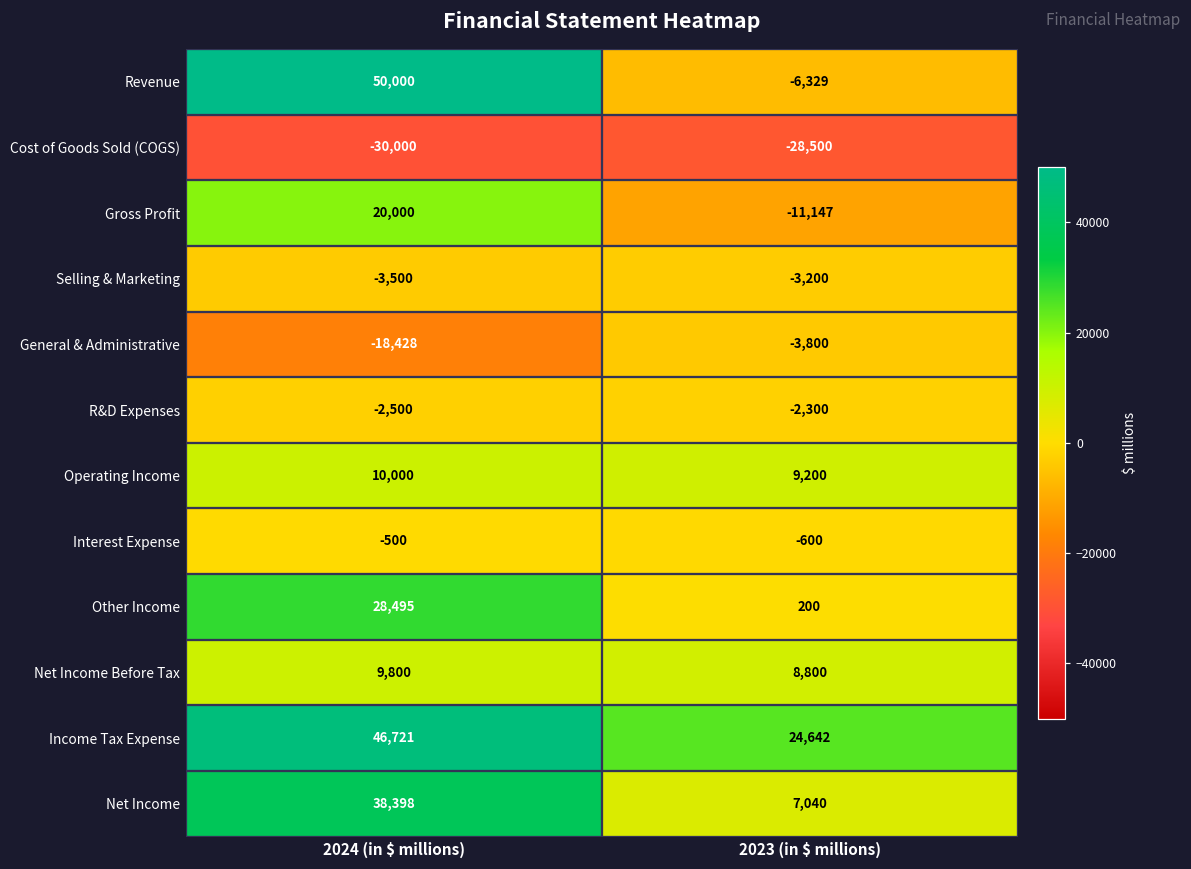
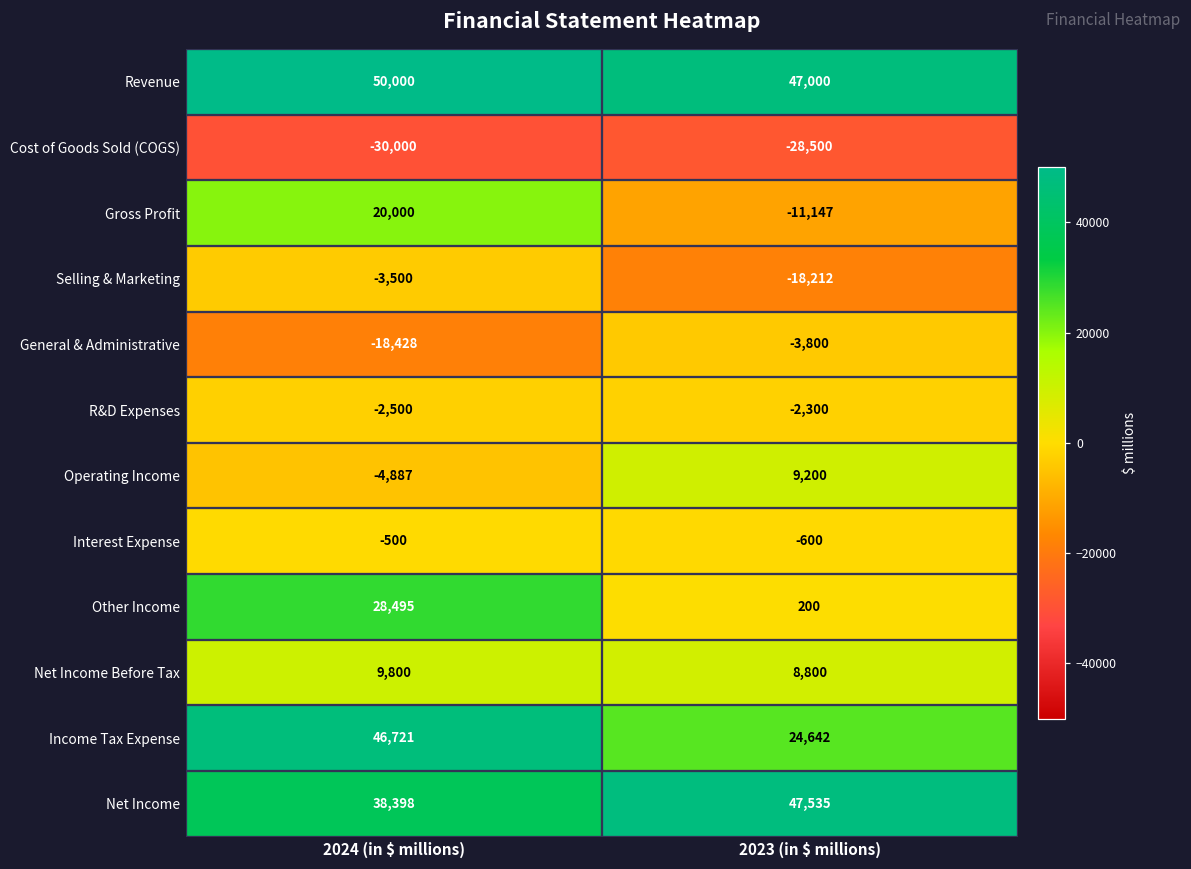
Revenue, 2023 (in $ millions): -6,329 -> 47,000
Selling & Marketing, 2023 (in $ millions): -3,200 -> -18,212
Operating Income, 2024 (in $ millions): 10,000 -> -4,887
Net Income, 2023 (in $ millions): 7,040 -> 47,535
